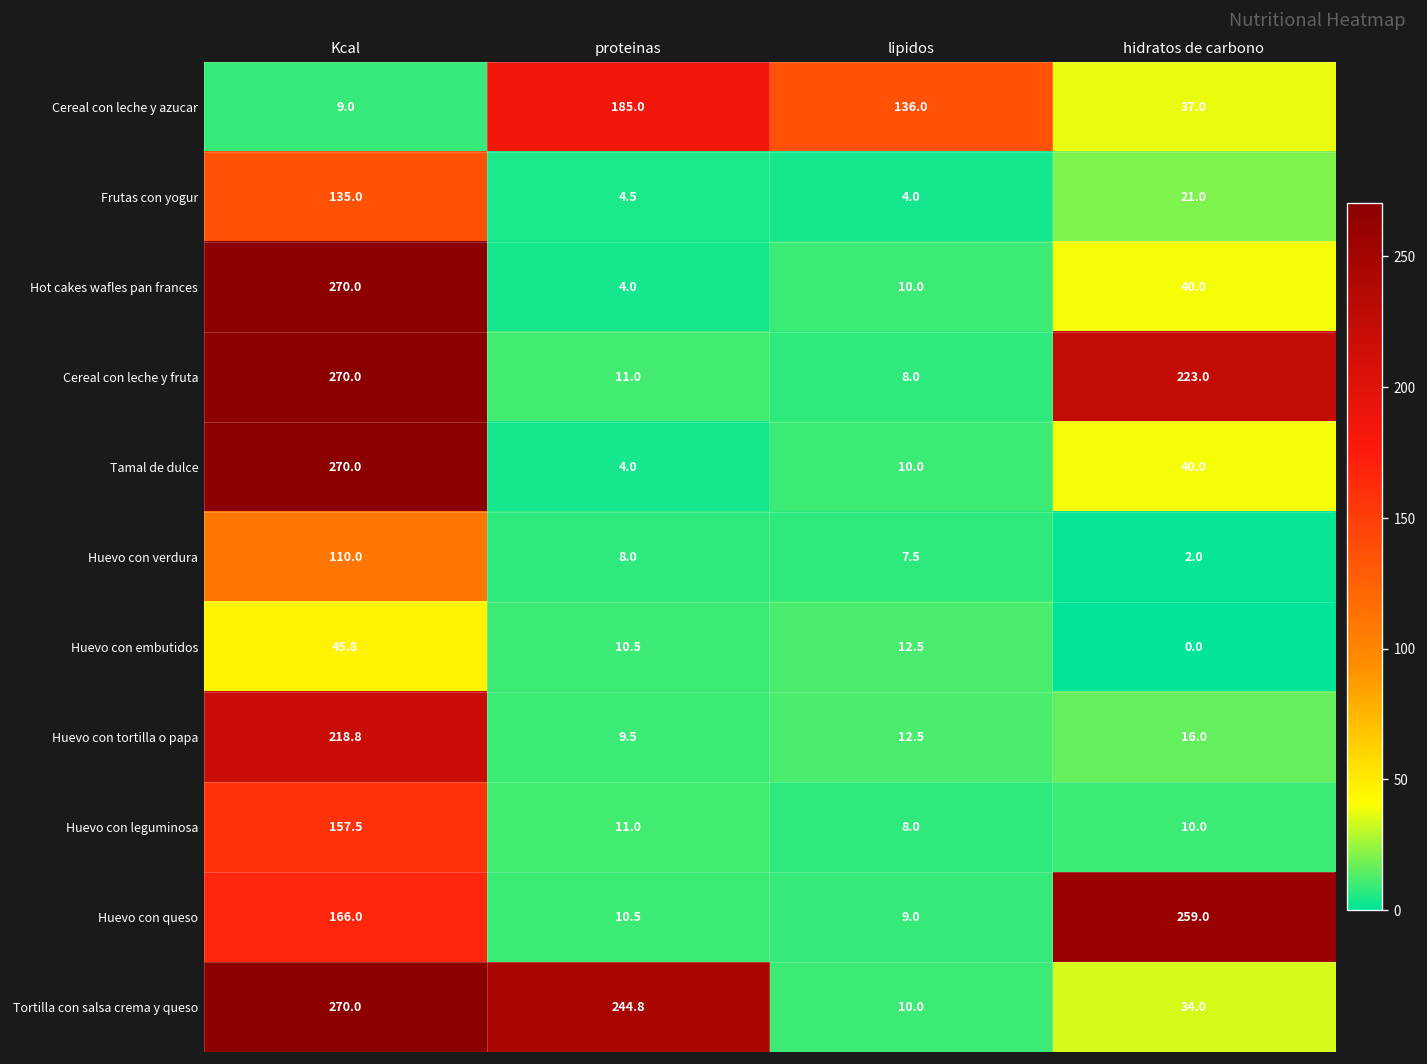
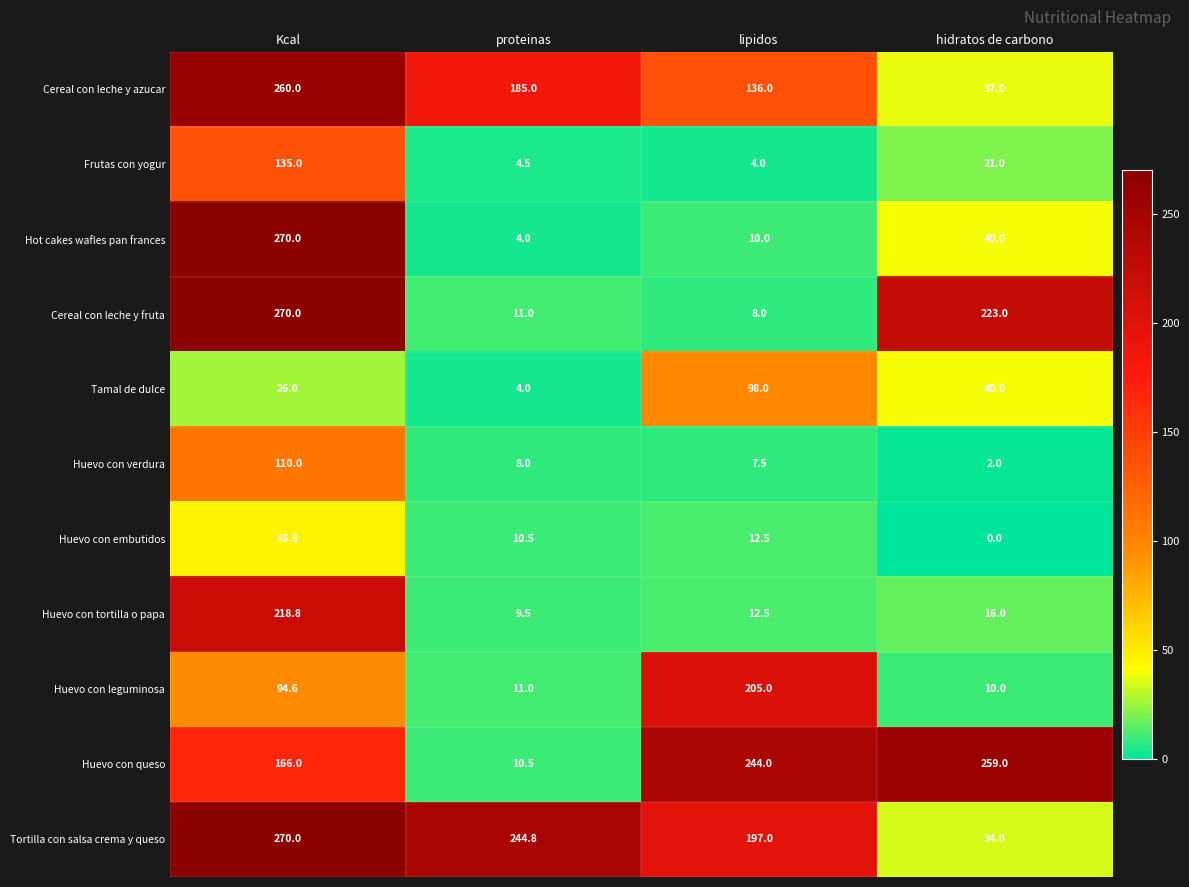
Cereal con leche y azucar, Kcal: 9.0 -> 260.0
Tamal de dulce, Kcal: 270.0 -> 26.0
Tamal de dulce, lipidos: 10.0 -> 98.0
Huevo con leguminosa, Kcal: 157.5 -> 94.6
Huevo con leguminosa, lipidos: 8.0 -> 205.0
Huevo con queso, lipidos: 9.0 -> 244.0
Tortilla con salsa crema y queso, lipidos: 10.0 -> 197.0
